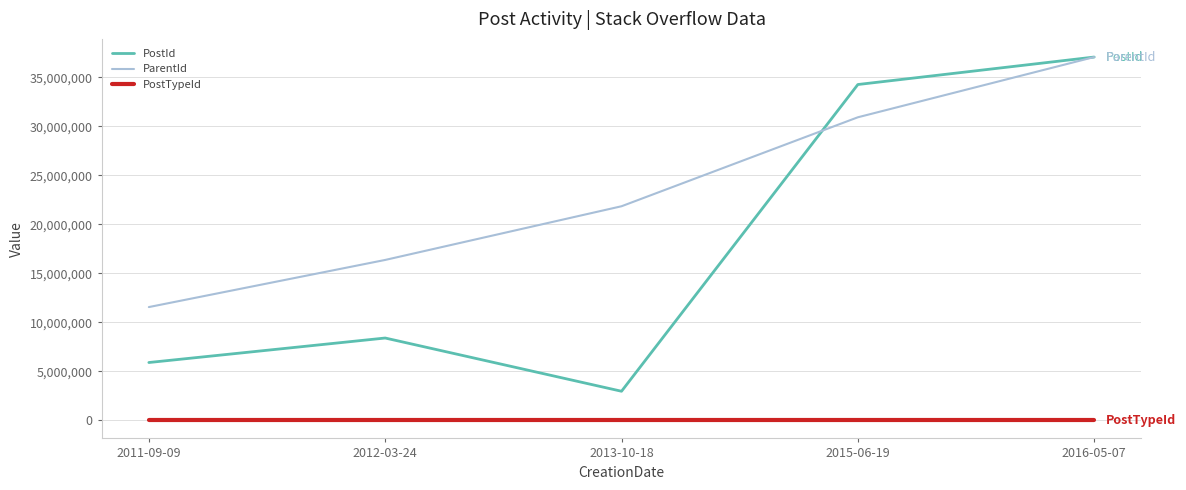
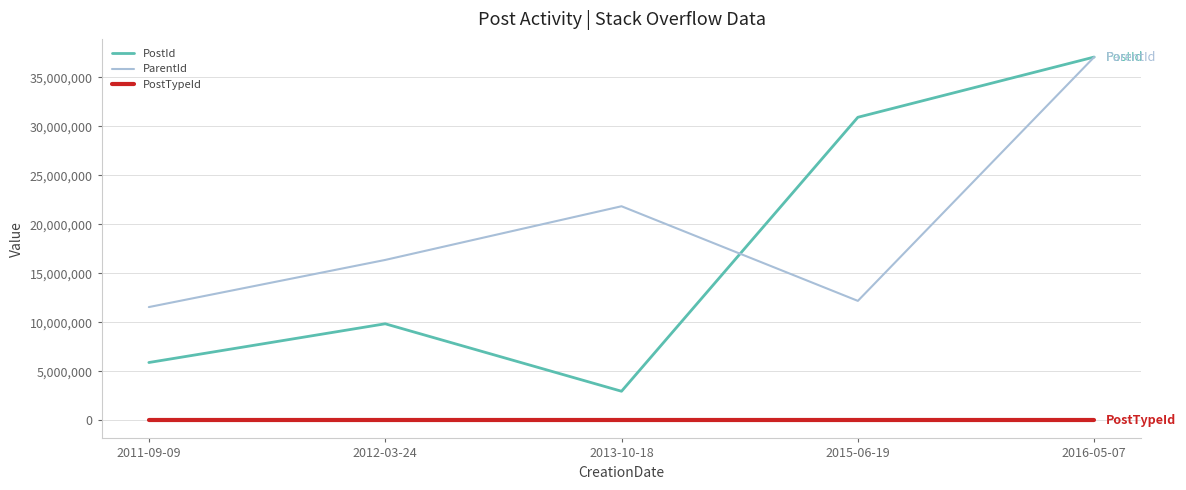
PostId, 2012-03-24: 8,000,000 -> 10,000,000
PostId, 2015-06-19: 34,000,000 -> 31,000,000
ParentId, 2015-06-19: 31,000,000 -> 12,000,000
